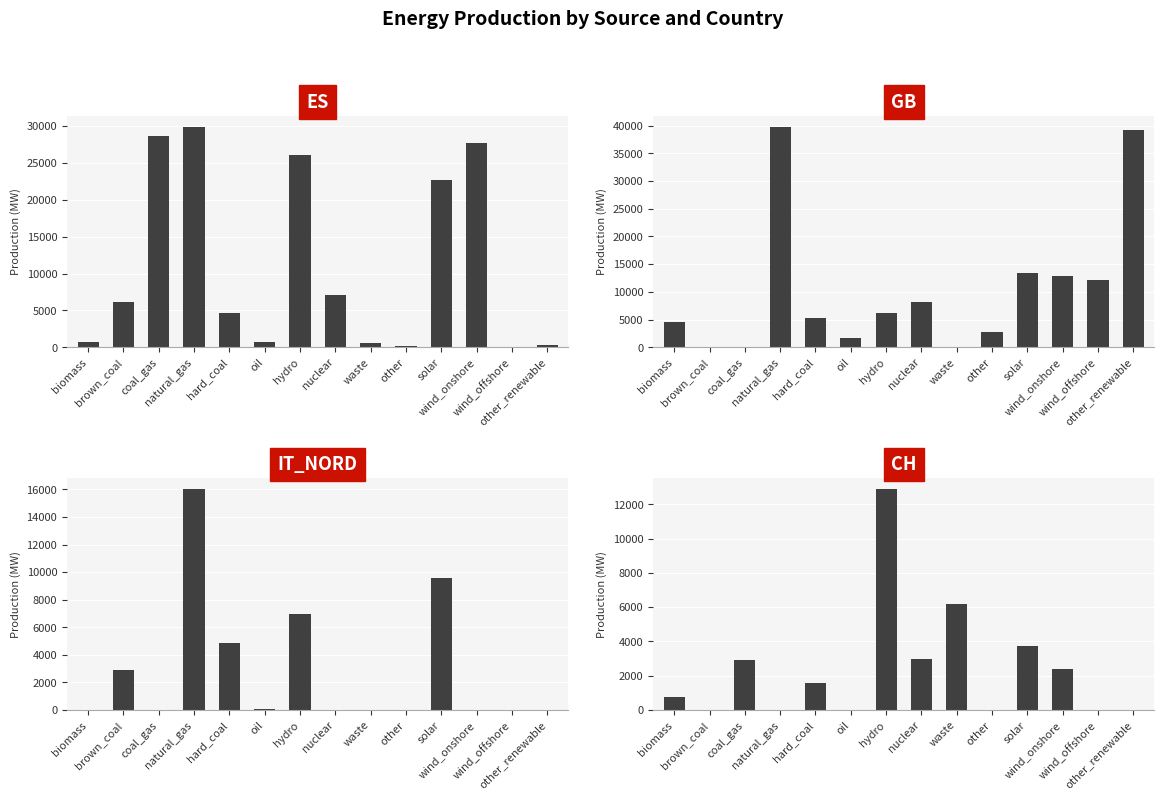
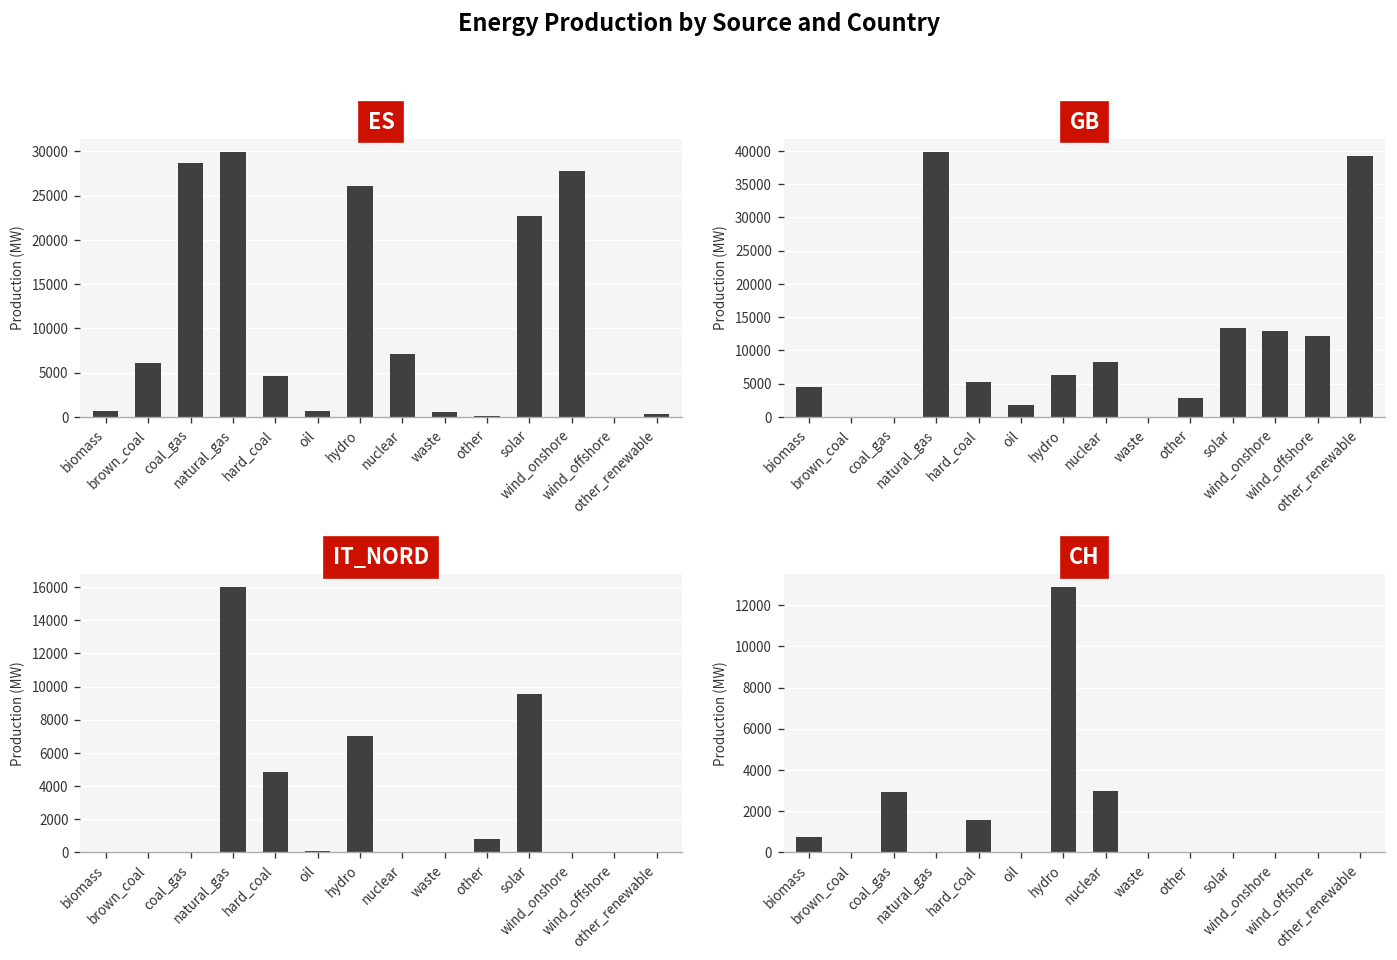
IT_NORD, brown_coal: 2900 -> 0
IT_NORD, other: 0 -> 800
CH, waste: 6200 -> 0
CH, solar: 3800 -> 0
CH, wind_onshore: 2400 -> 0
